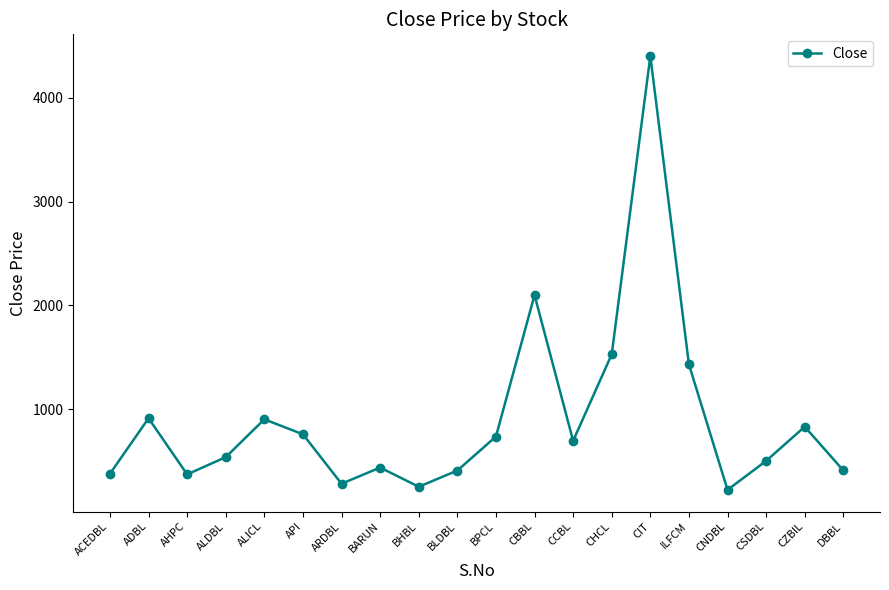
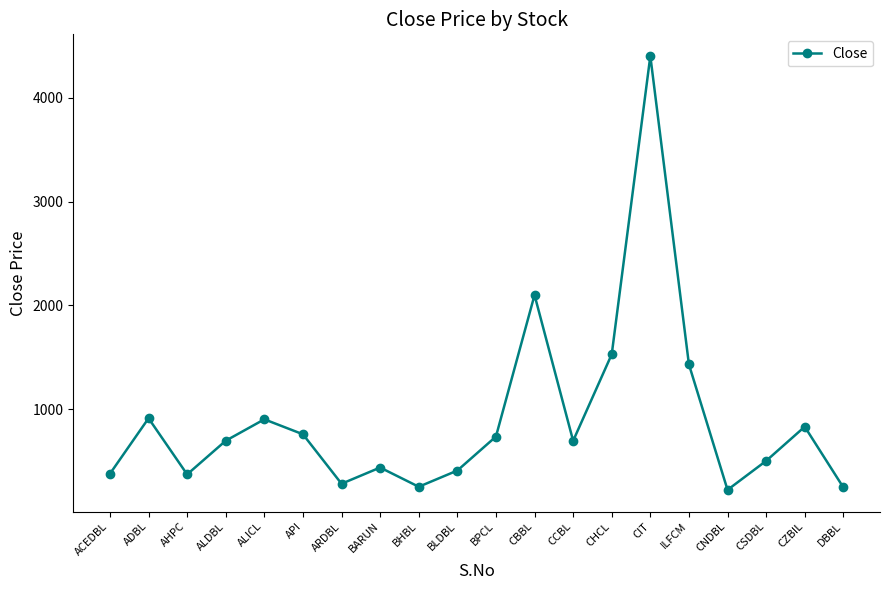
ALDBL: 540 -> 700
DBBL: 410 -> 250
